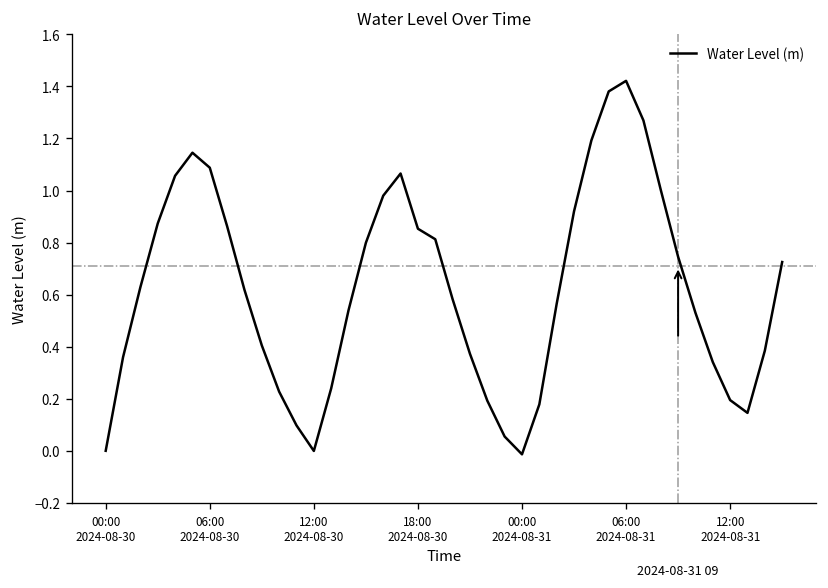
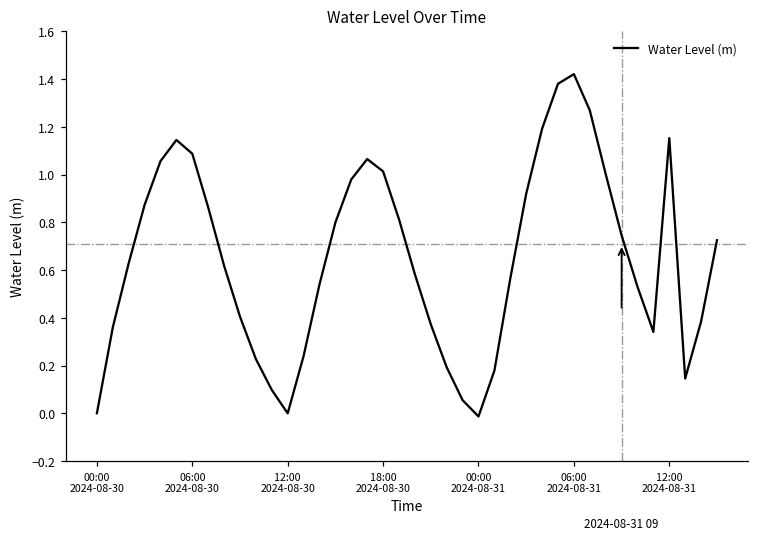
18:00 2024-08-30: 0.85 -> 1.01
12:00 2024-08-31: 0.20 -> 1.15
